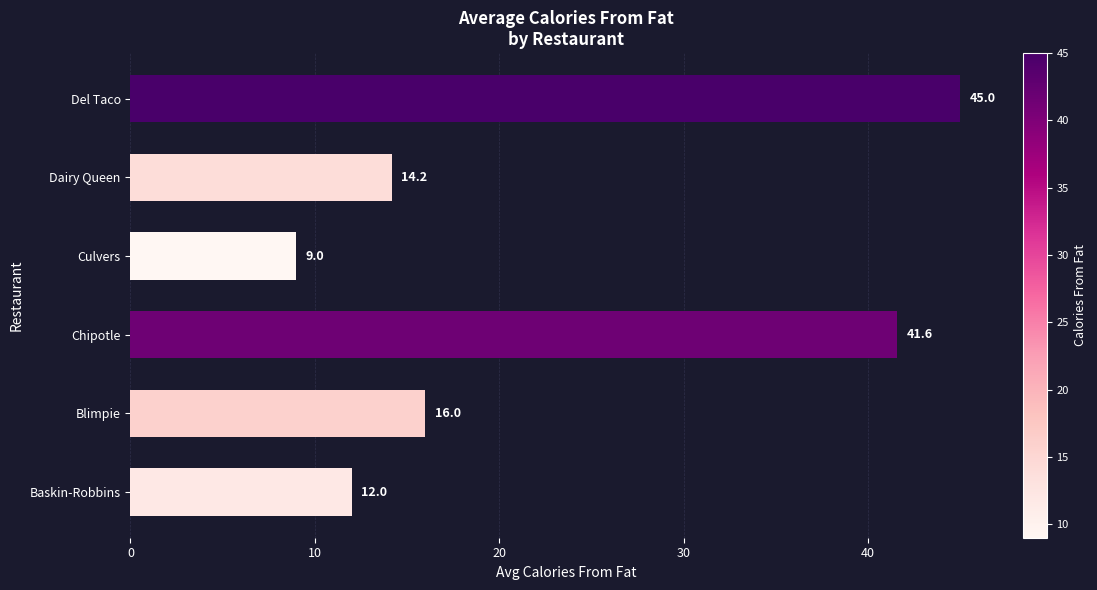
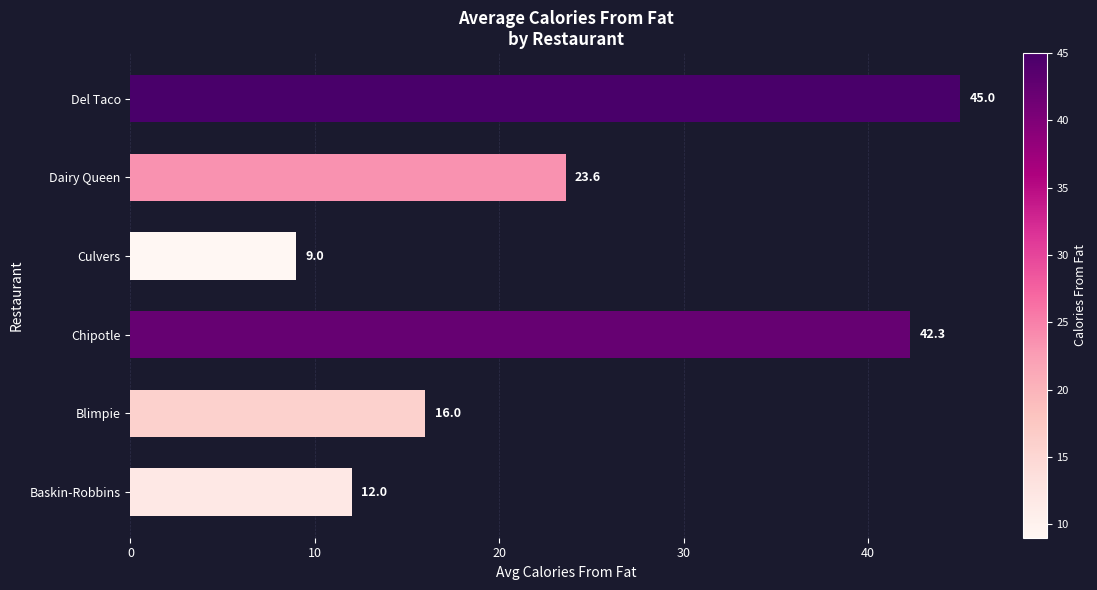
Dairy Queen: 14.2 -> 23.6
Chipotle: 41.6 -> 42.3
